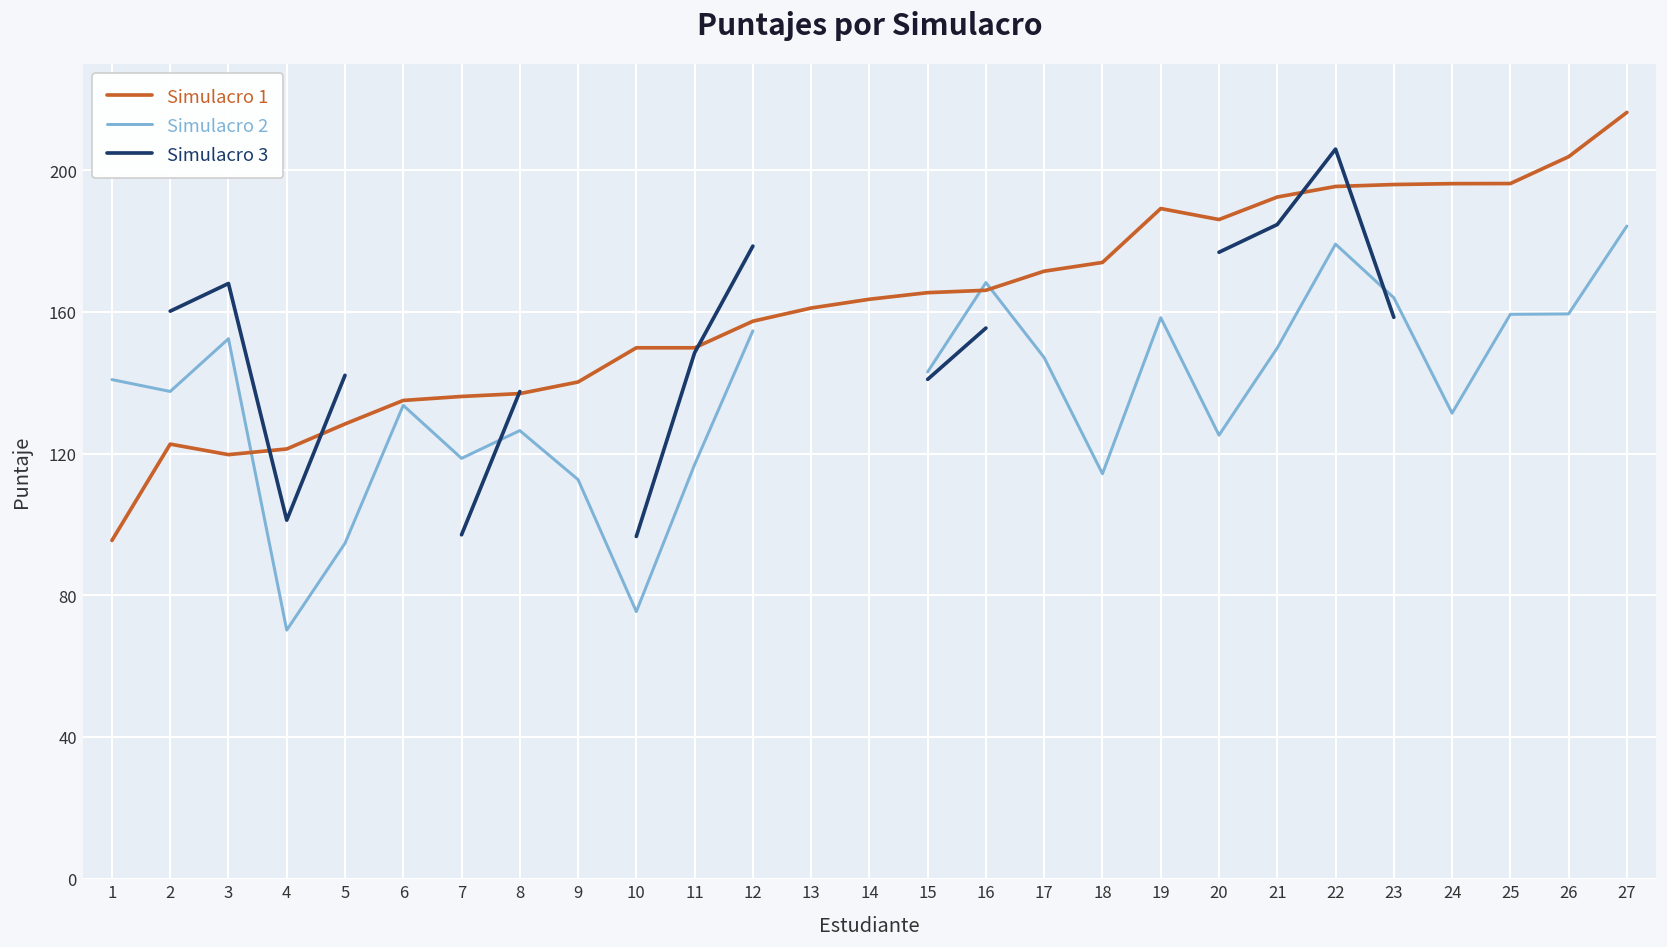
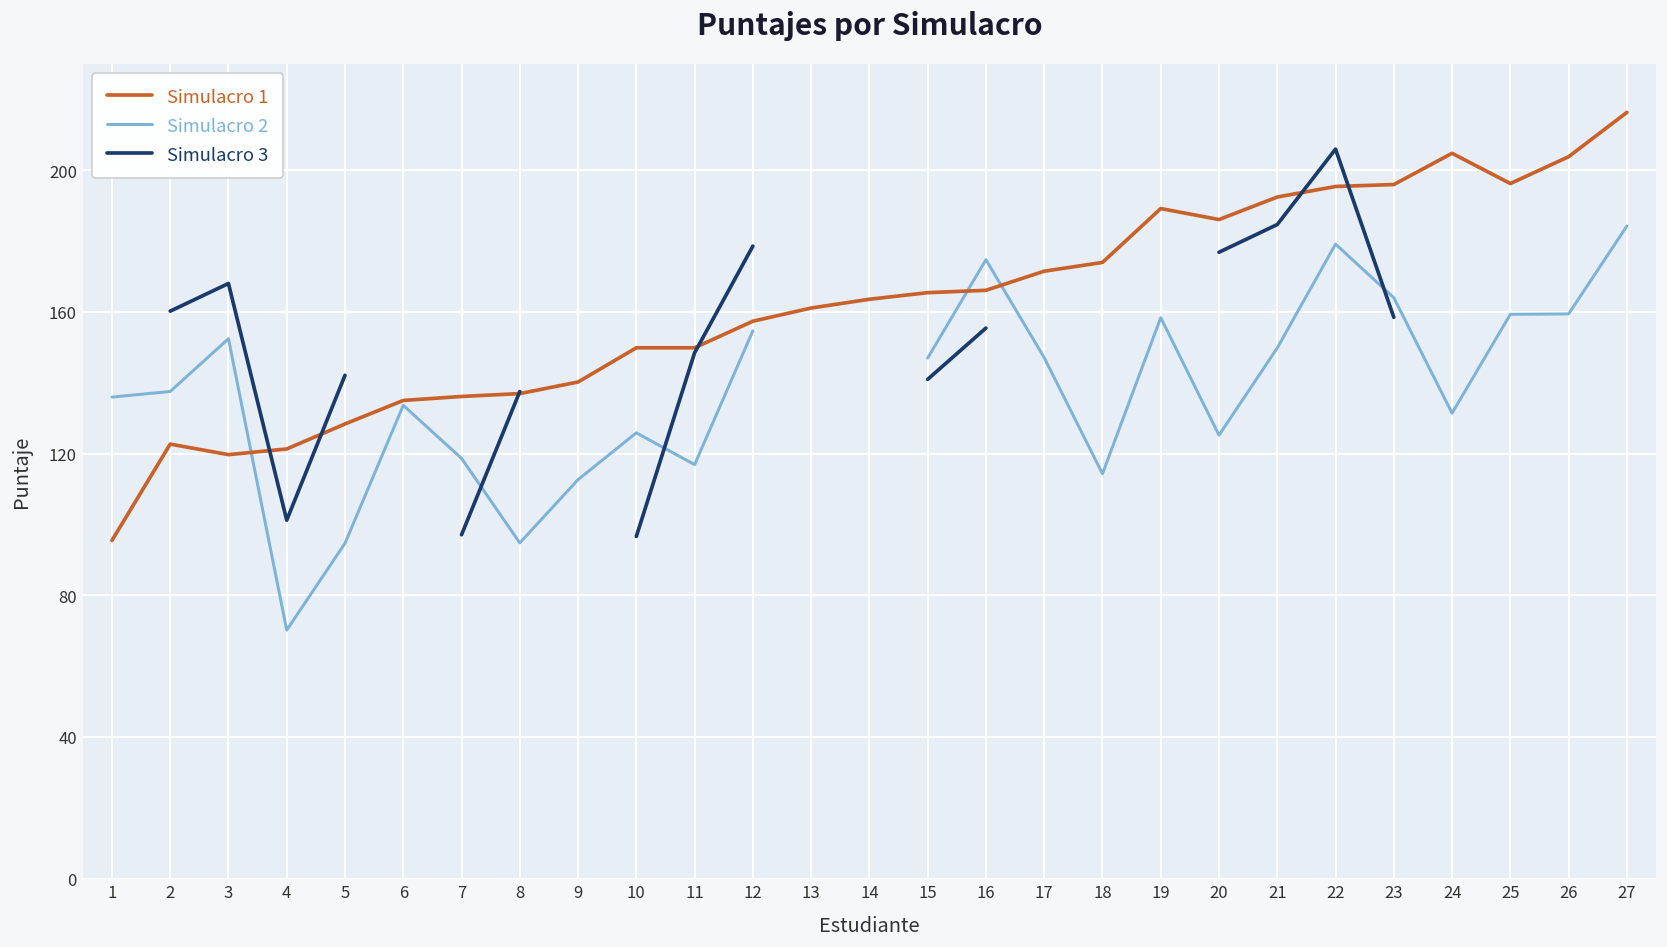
Simulacro 2, 1: 141 -> 136
Simulacro 2, 8: 126 -> 95
Simulacro 2, 10: 75 -> 126
Simulacro 2, 15: 143 -> 147
Simulacro 2, 16: 168 -> 175
Simulacro 1, 24: 196 -> 205
